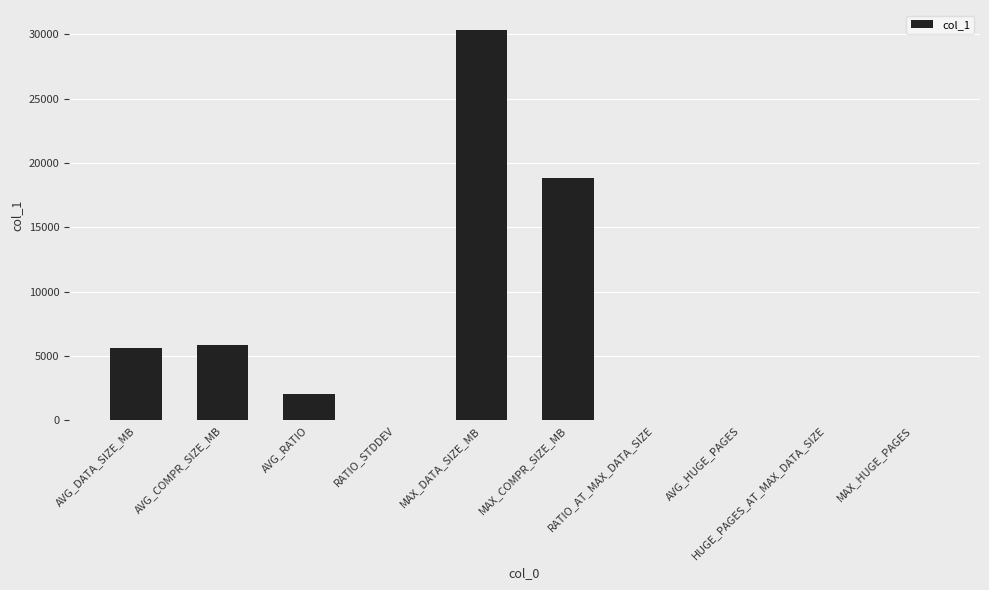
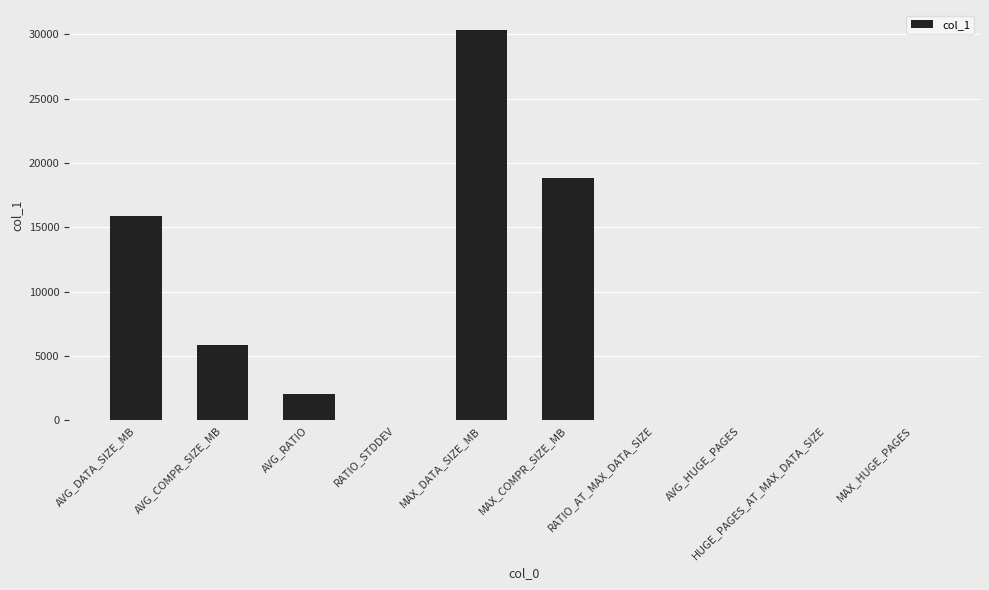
AVG_DATA_SIZE_MB: 5600 -> 15900
